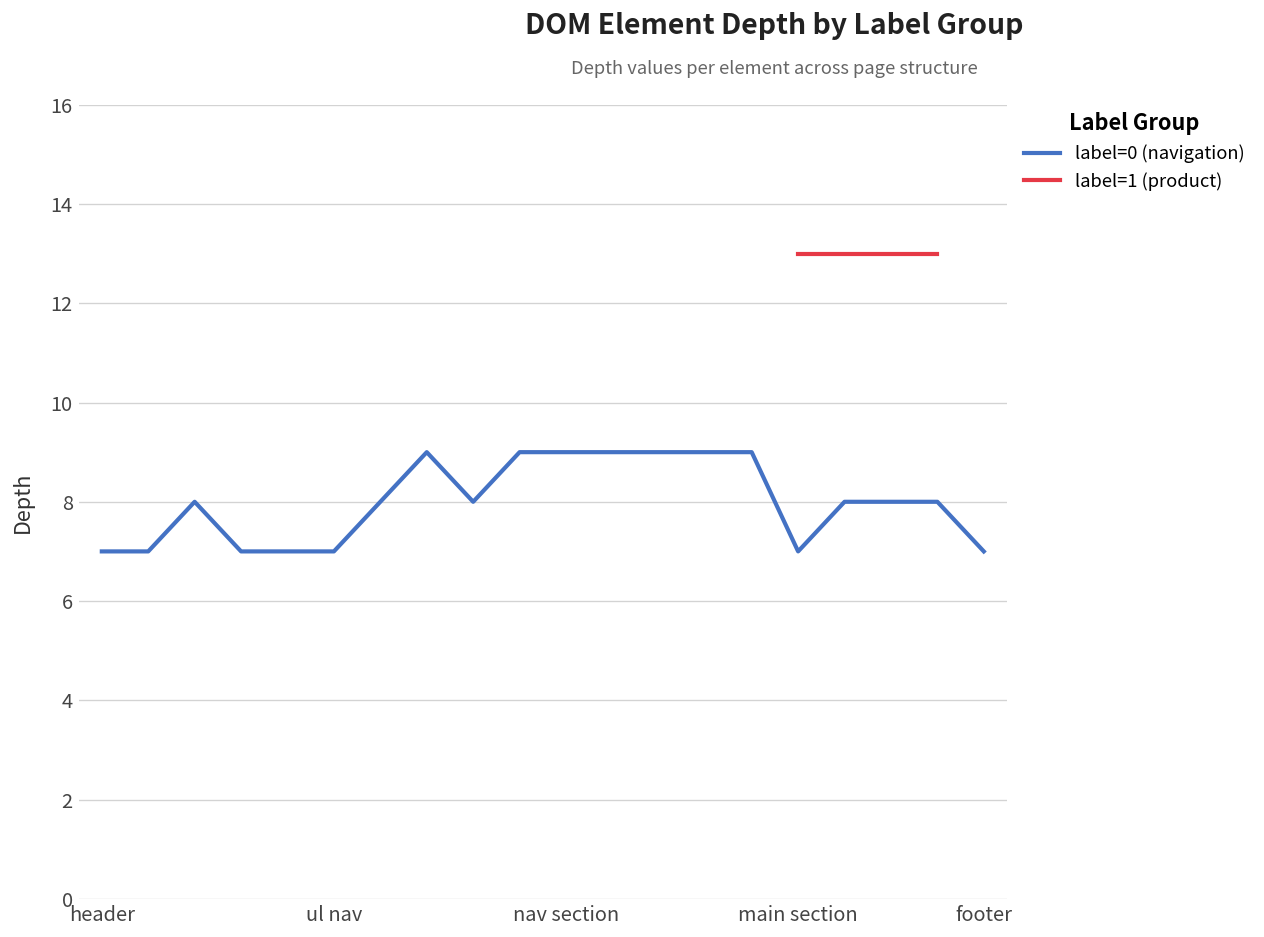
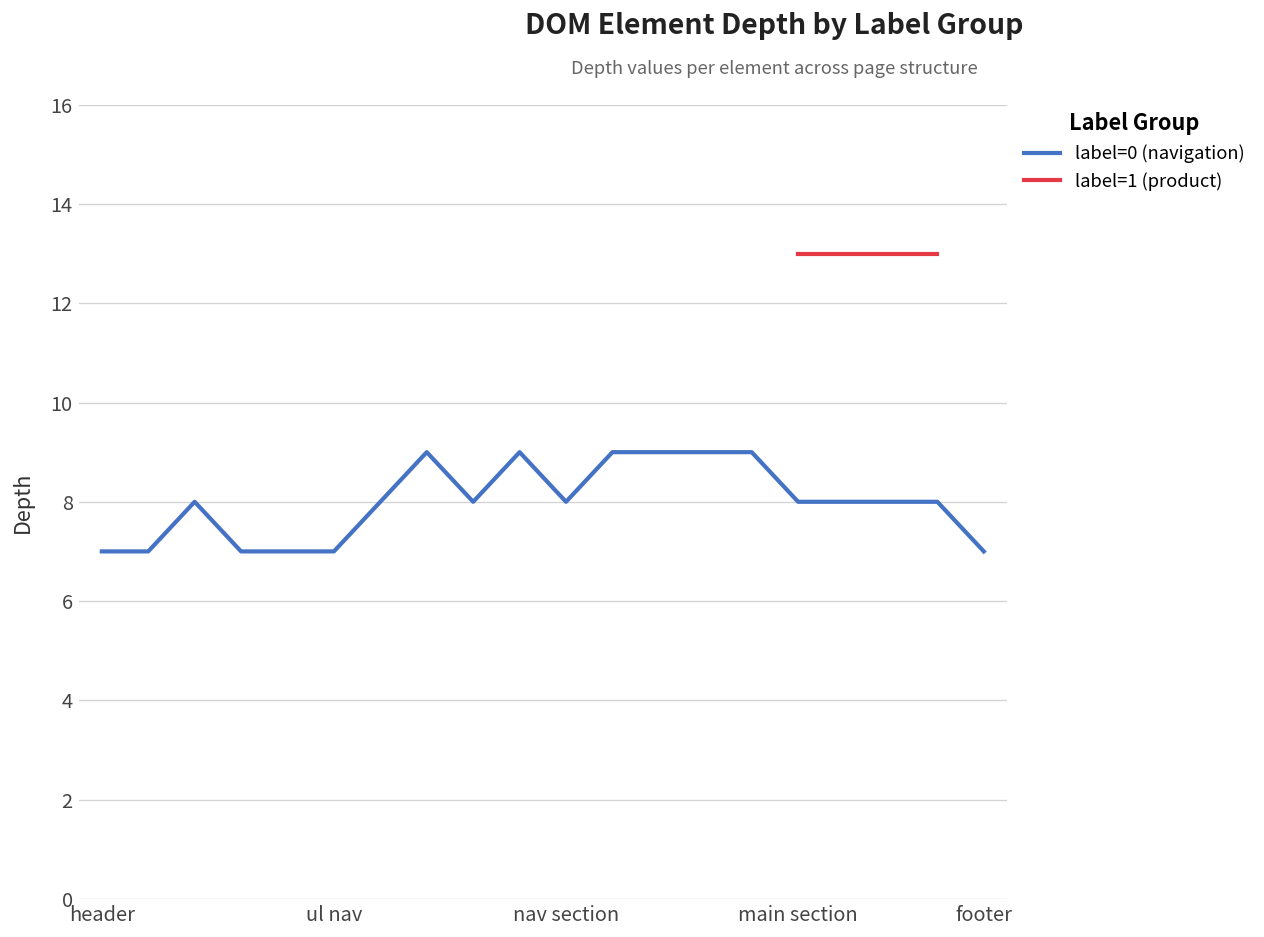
label=0 (navigation), nav section: 9 -> 8
label=0 (navigation), main section: 7 -> 8
